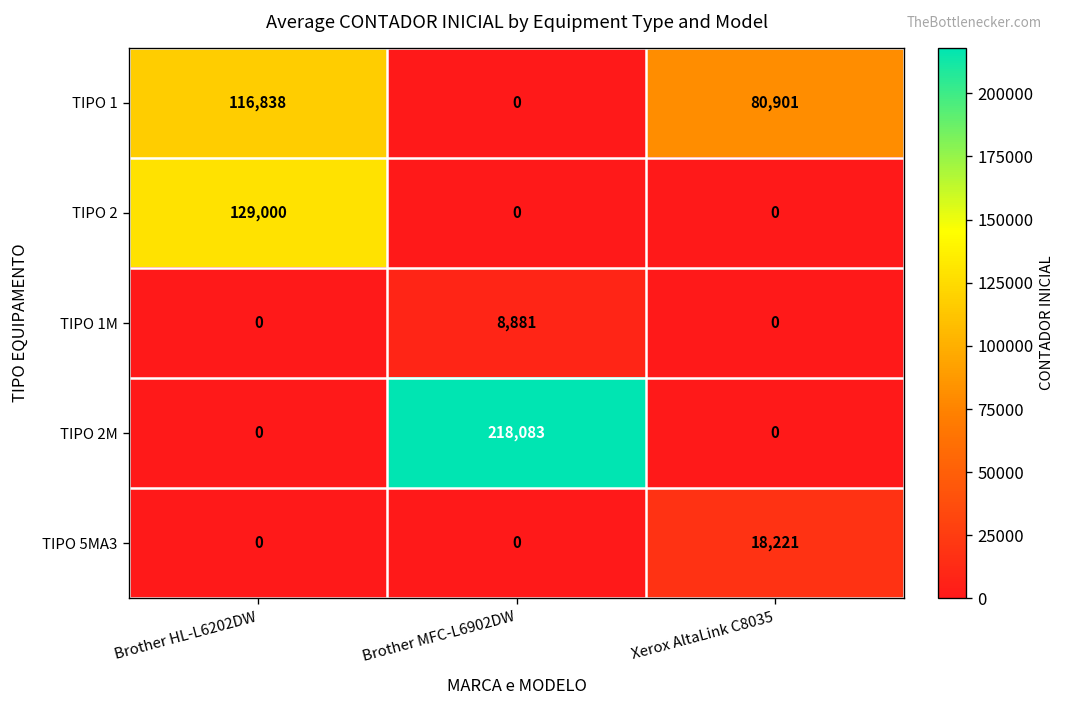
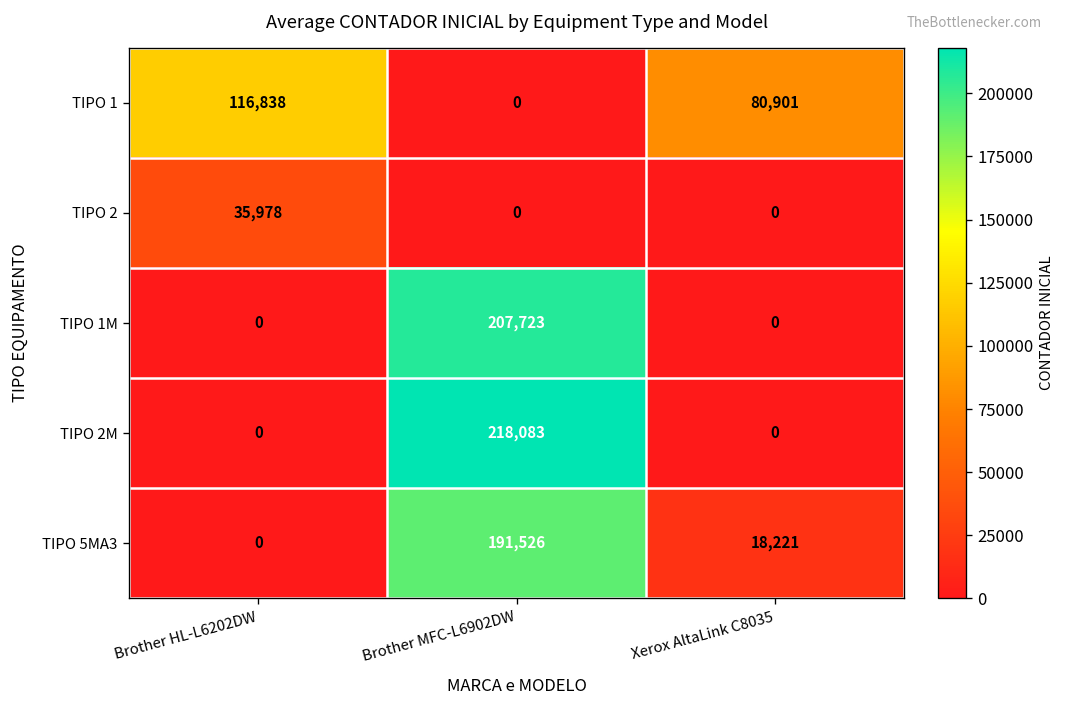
TIPO 2, Brother HL-L6202DW: 129,000 -> 35,978
TIPO 1M, Brother MFC-L6902DW: 8,881 -> 207,723
TIPO 5MA3, Brother MFC-L6902DW: 0 -> 191,526
